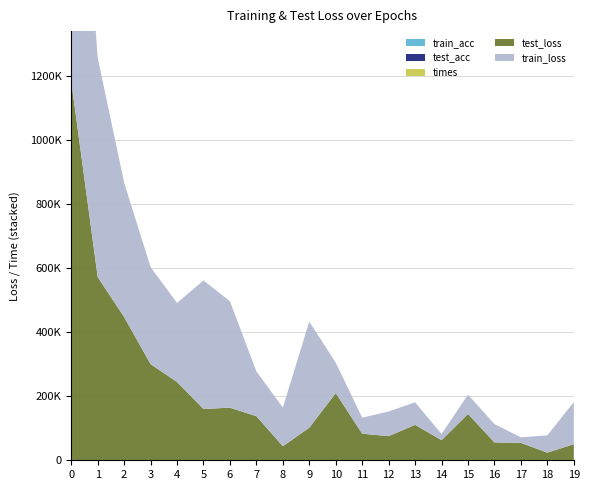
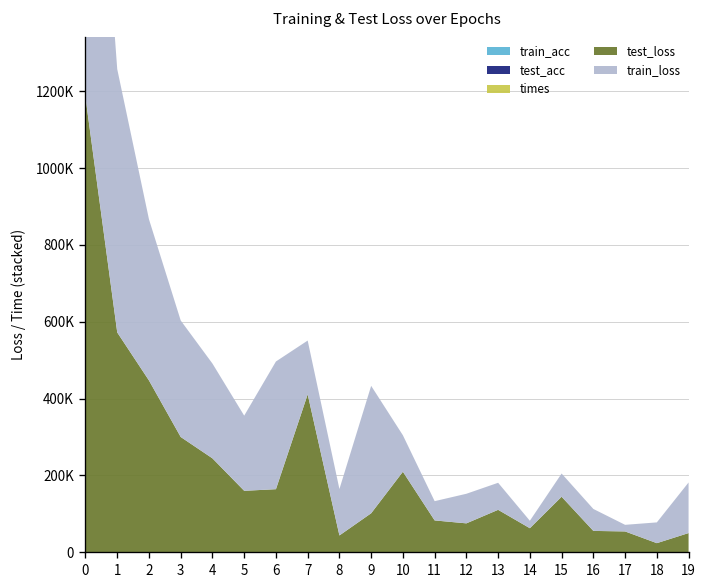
train_loss, 5: 400000 -> 200000
test_loss, 7: 140000 -> 410000
